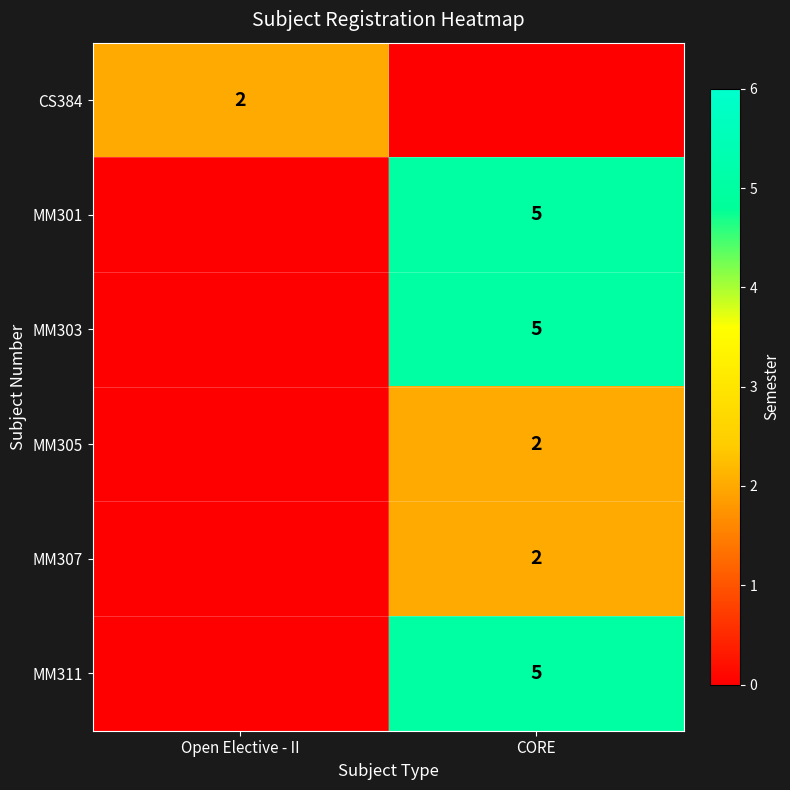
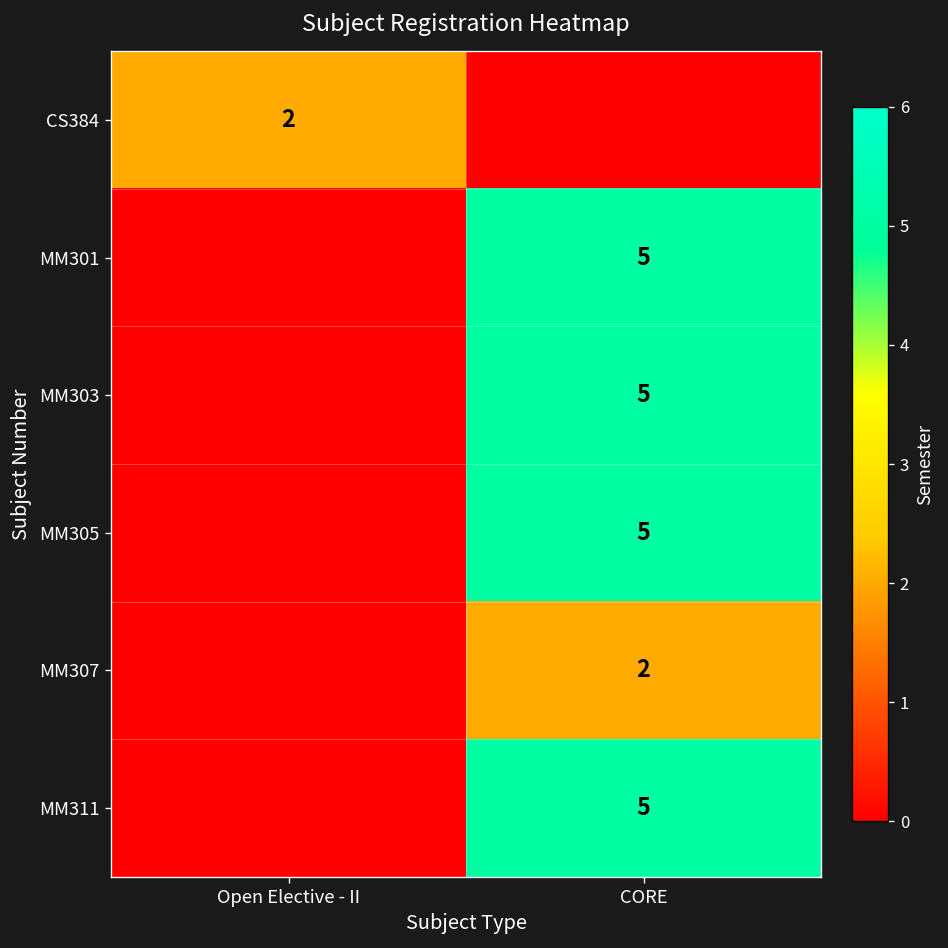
MM305, CORE: 2 -> 5
